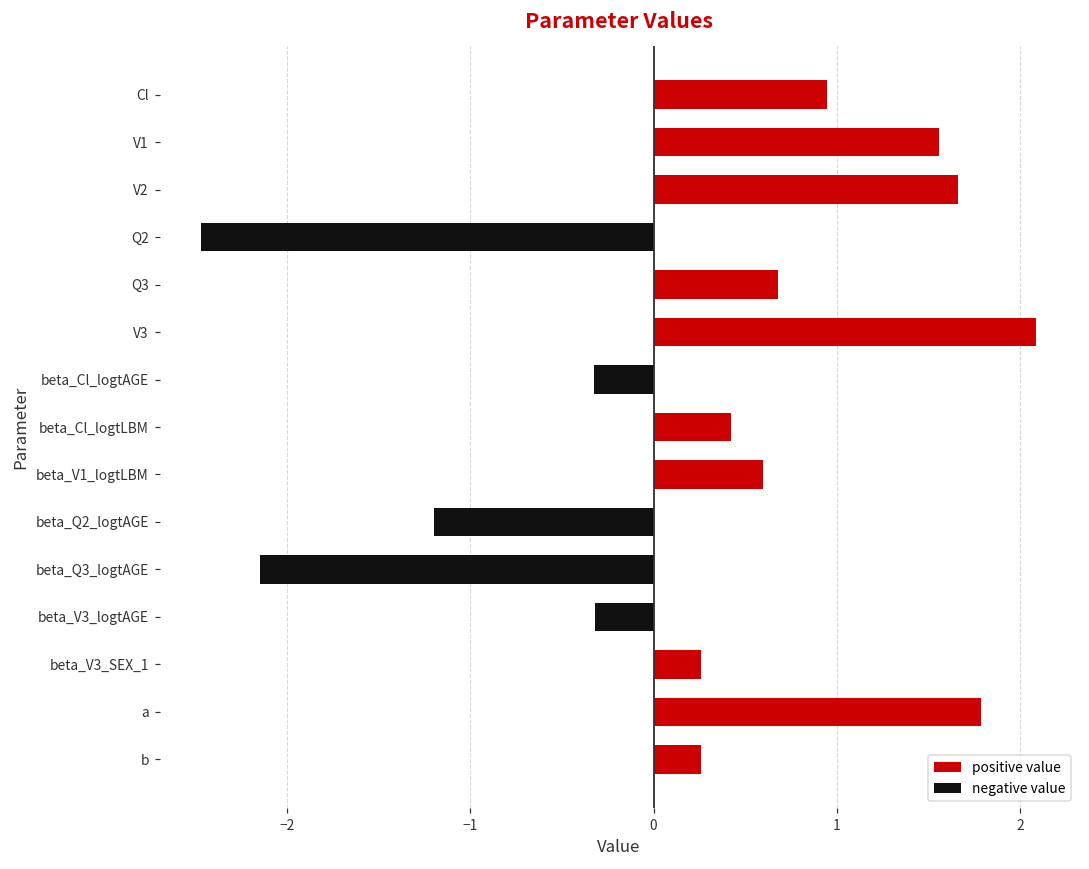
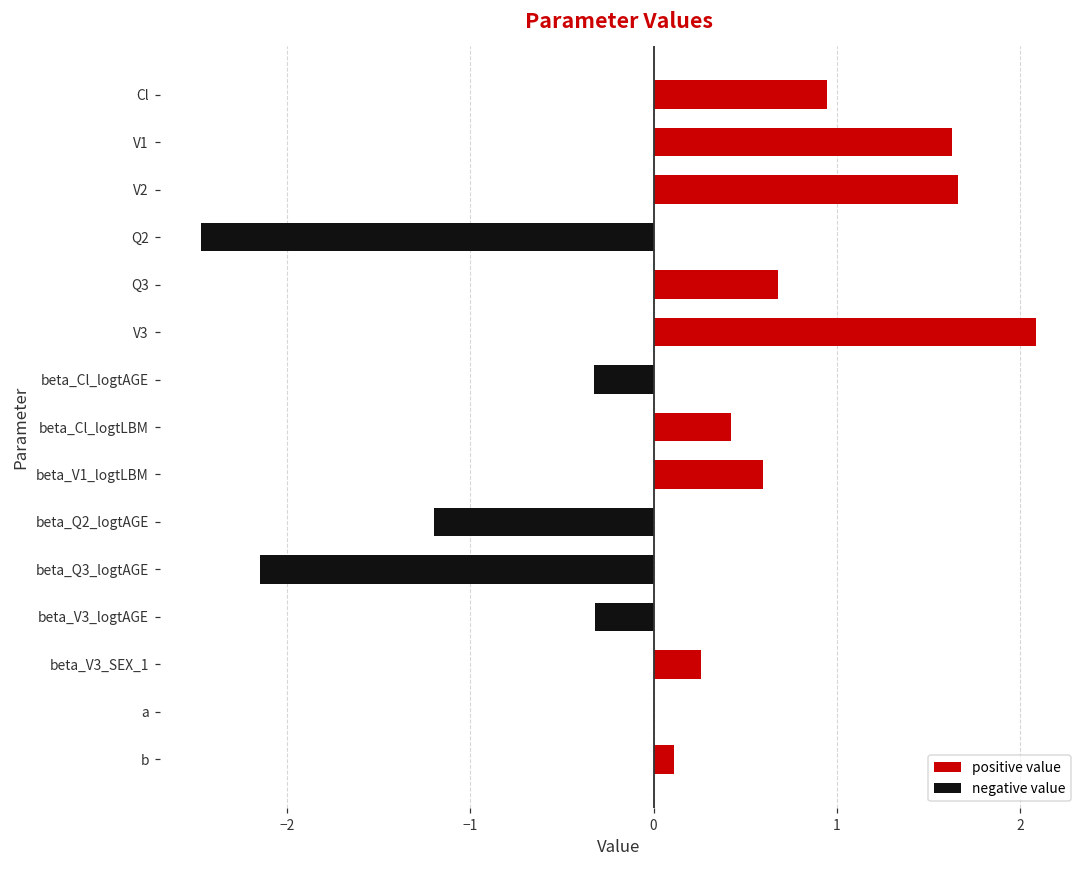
V1: 1.56 -> 1.63
a: 1.79 -> 0.00
b: 0.26 -> 0.11
